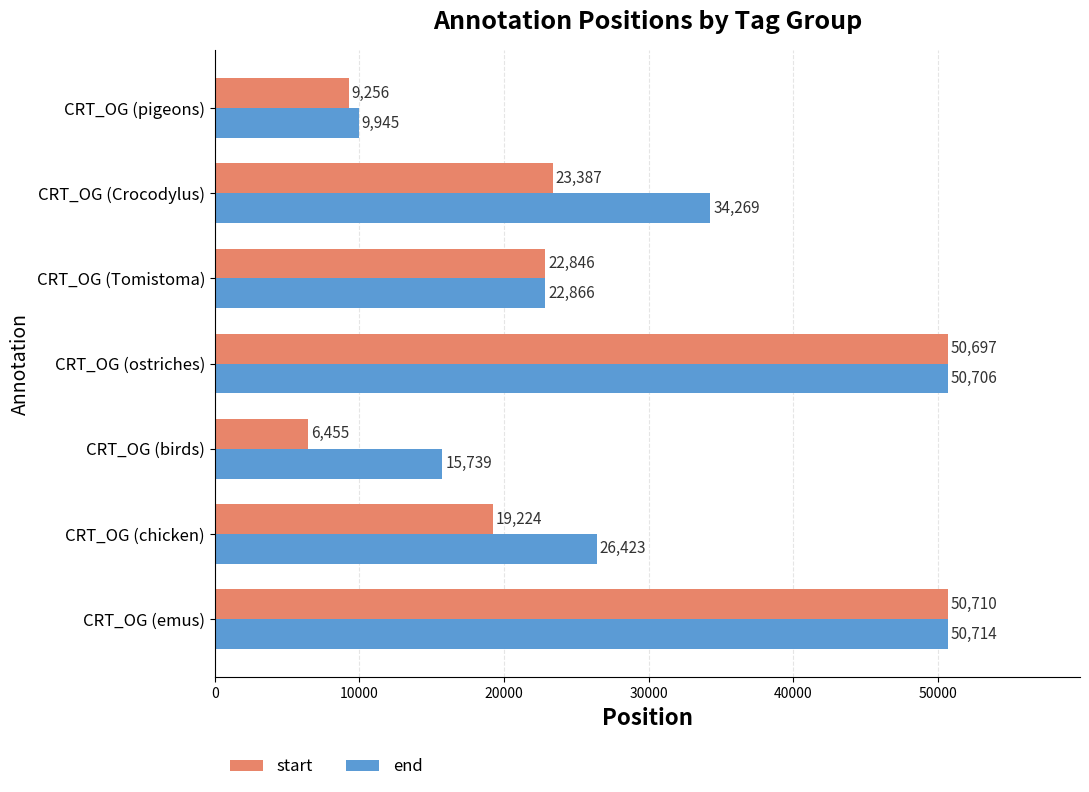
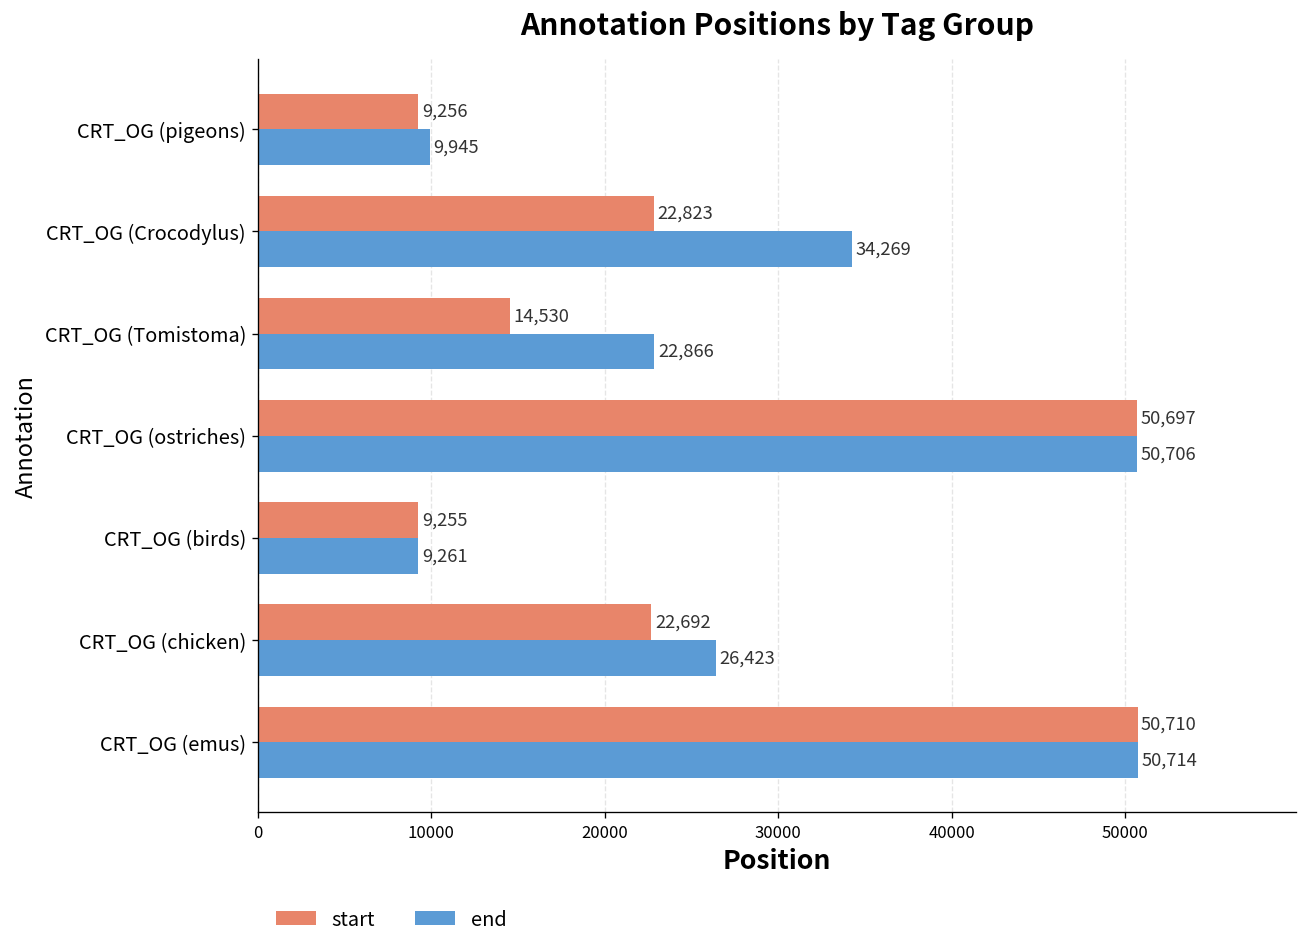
start, CRT_OG (Crocodylus): 23,387 -> 22,823
start, CRT_OG (Tomistoma): 22,846 -> 14,530
start, CRT_OG (birds): 6,455 -> 9,255
end, CRT_OG (birds): 15,739 -> 9,261
start, CRT_OG (chicken): 19,224 -> 22,692
